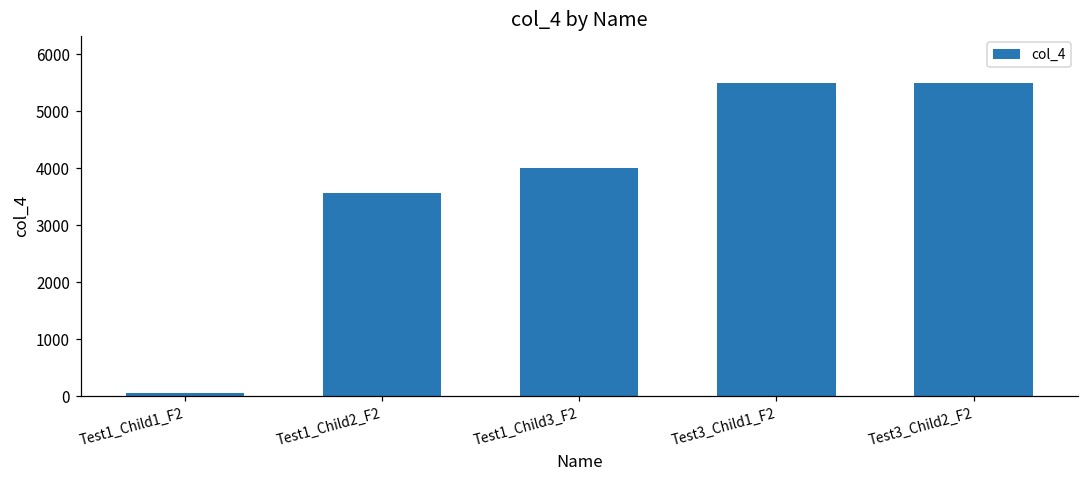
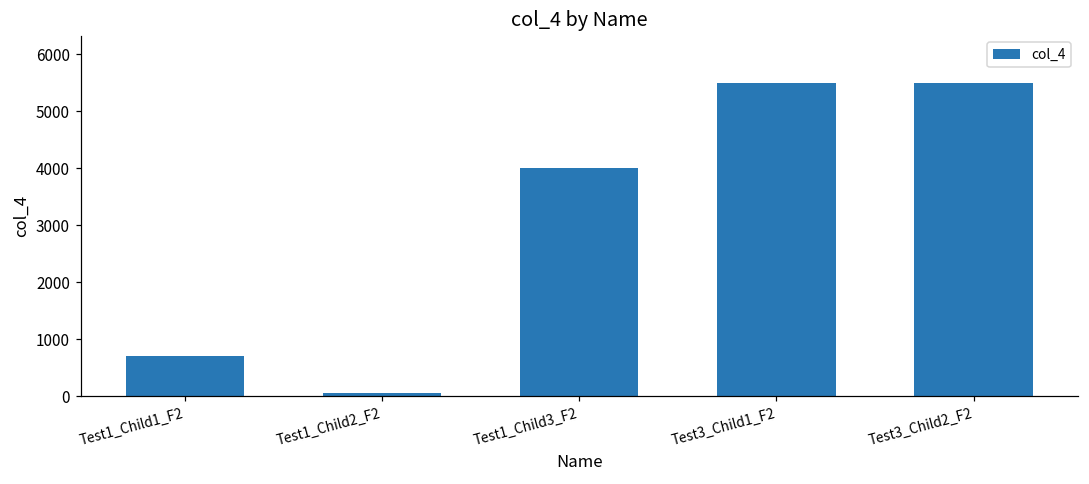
Test1_Child1_F2: 100 -> 700
Test1_Child2_F2: 3600 -> 100
